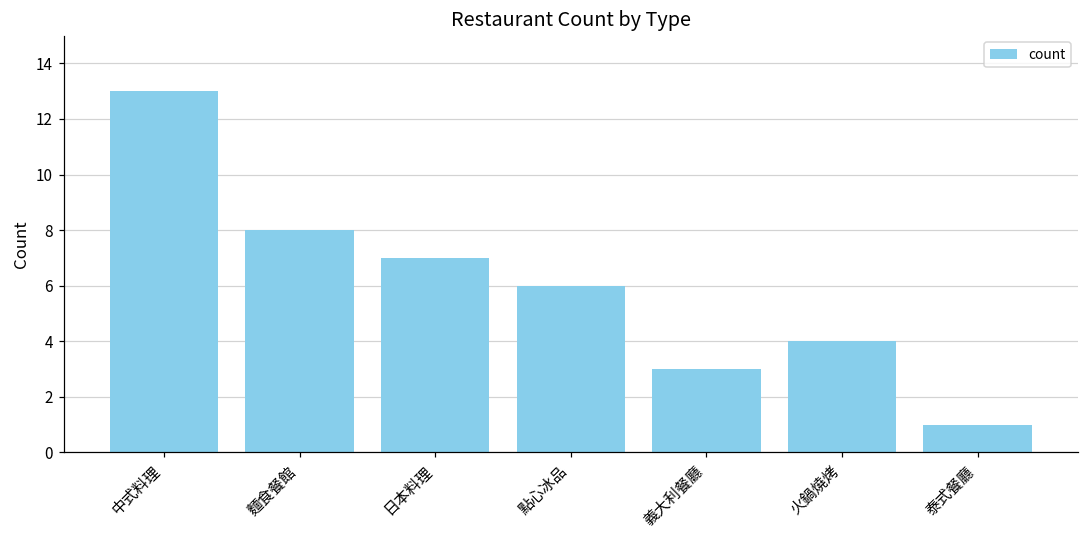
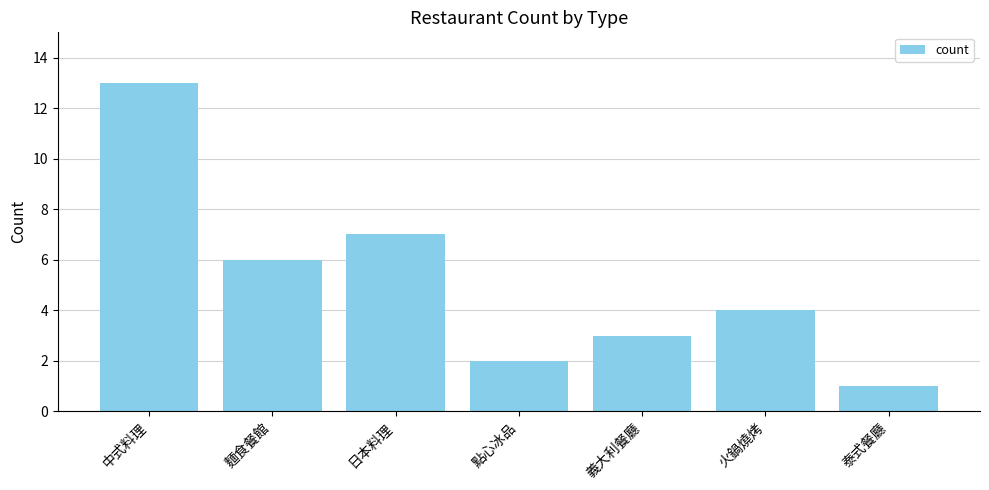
麵食餐館: 8 -> 6
點心冰品: 6 -> 2
